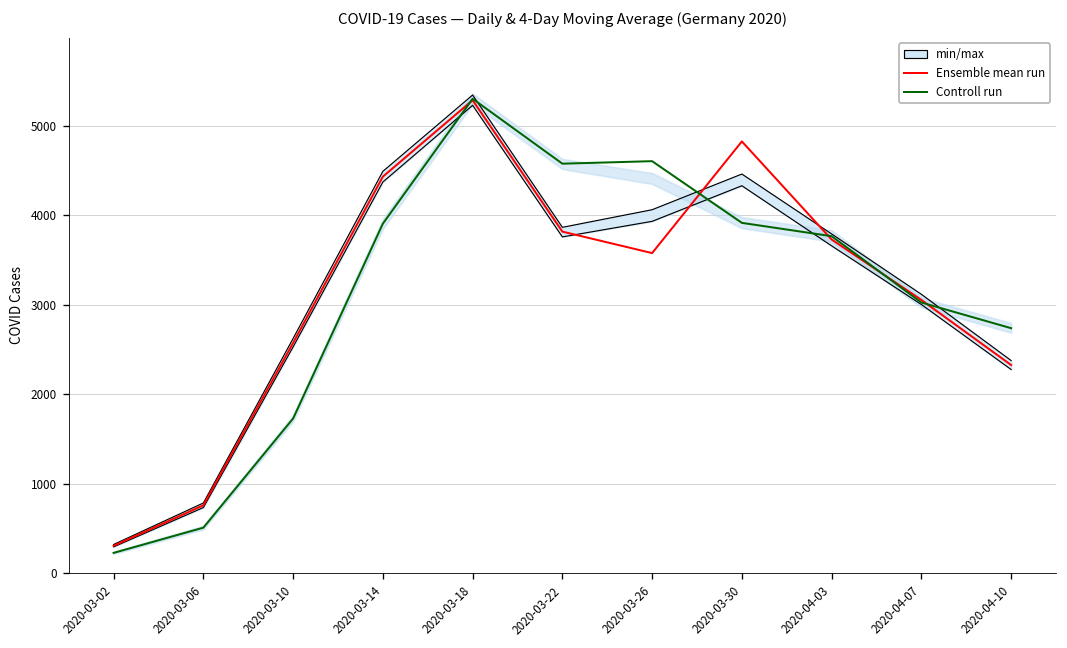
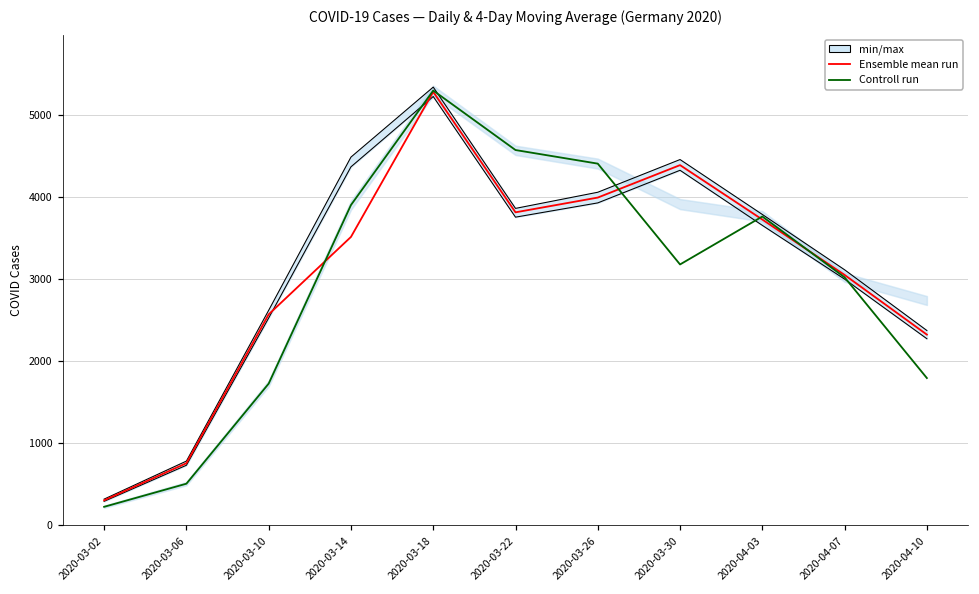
Ensemble mean run, 2020-03-14: 4400 -> 3500
Ensemble mean run, 2020-03-26: 3600 -> 4000
Controll run, 2020-03-26: 4600 -> 4400
Ensemble mean run, 2020-03-30: 4800 -> 4400
Controll run, 2020-03-30: 3900 -> 3200
Controll run, 2020-04-10: 2700 -> 1800
